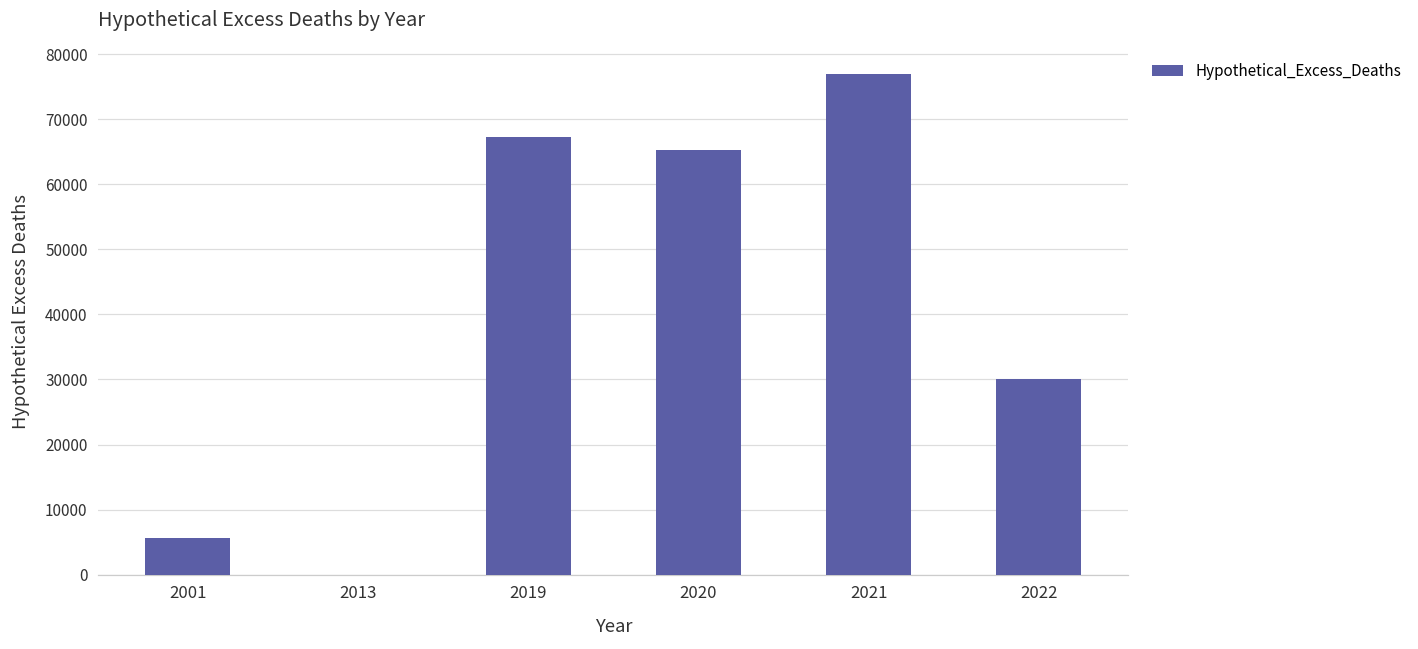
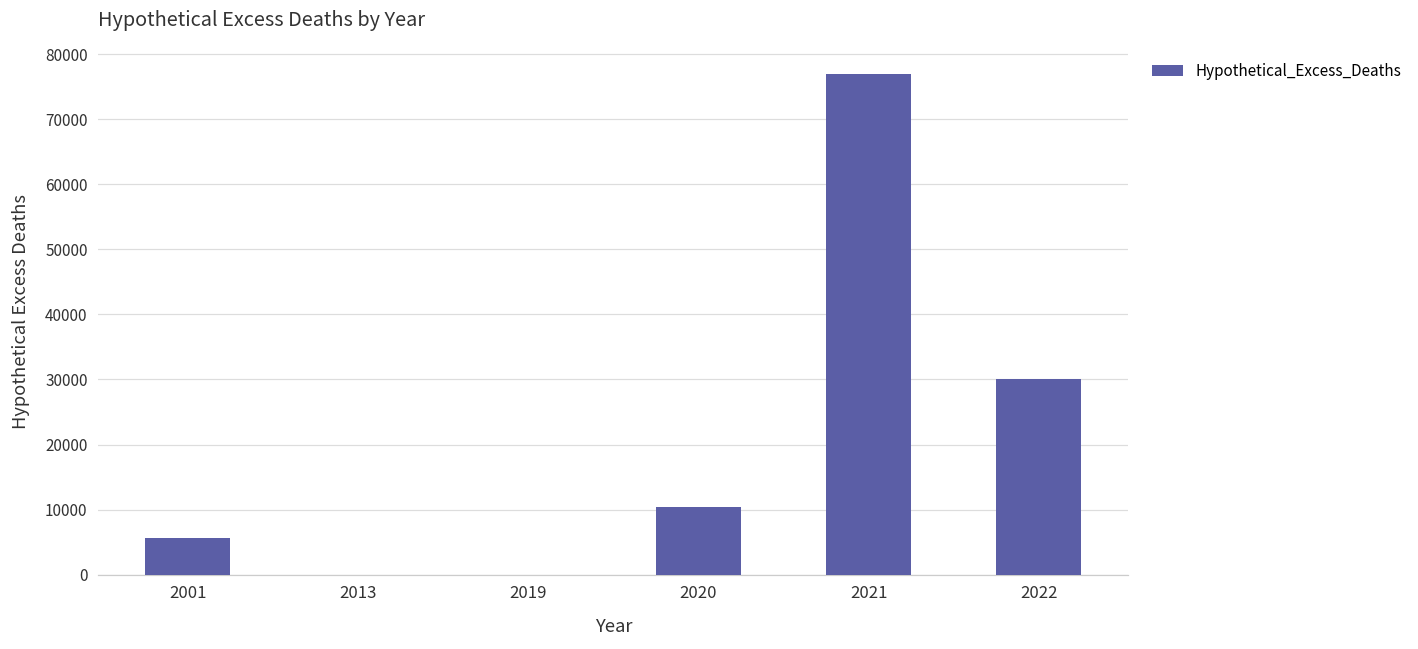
2019: 67000 -> 0
2020: 65000 -> 10000
